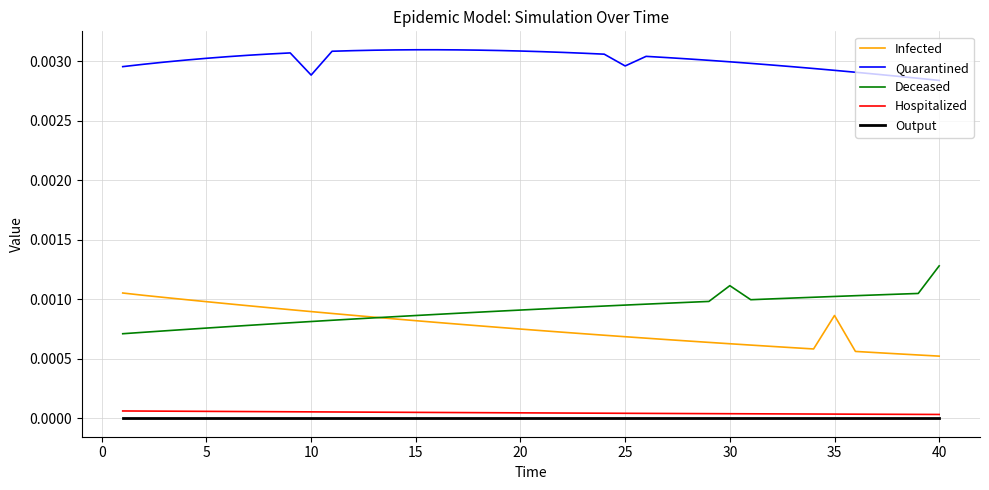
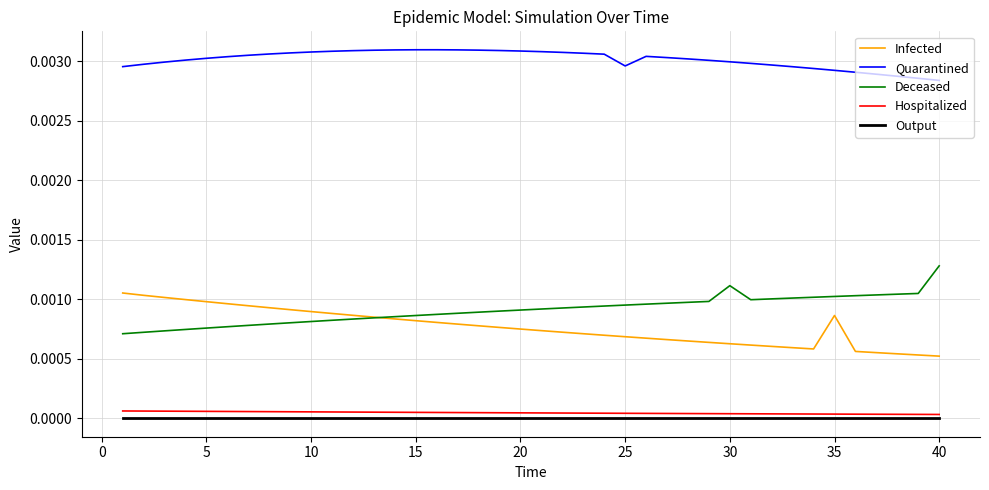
Quarantined, 10: 0.00289 -> 0.00308
